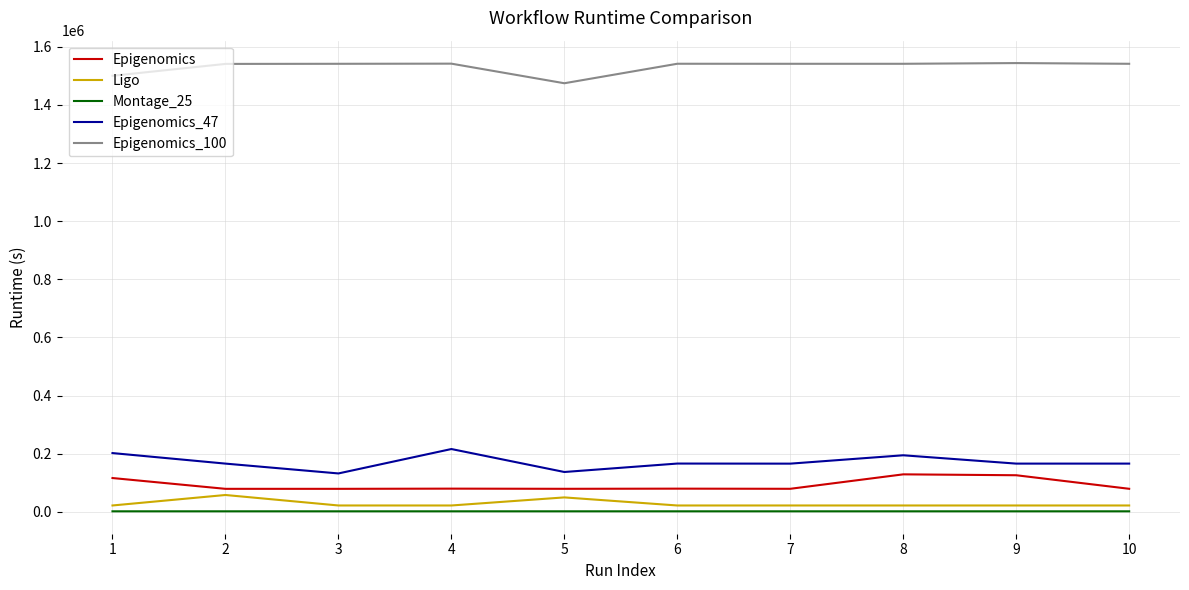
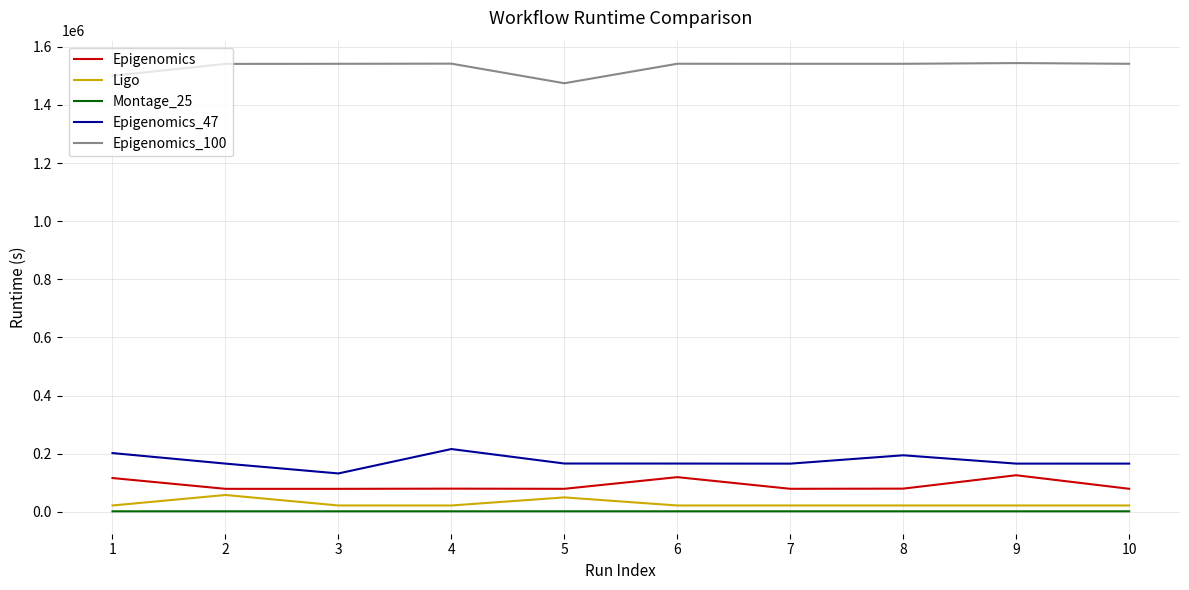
Epigenomics_47, 5: 140000 -> 170000
Epigenomics, 6: 80000 -> 120000
Epigenomics, 8: 130000 -> 80000
